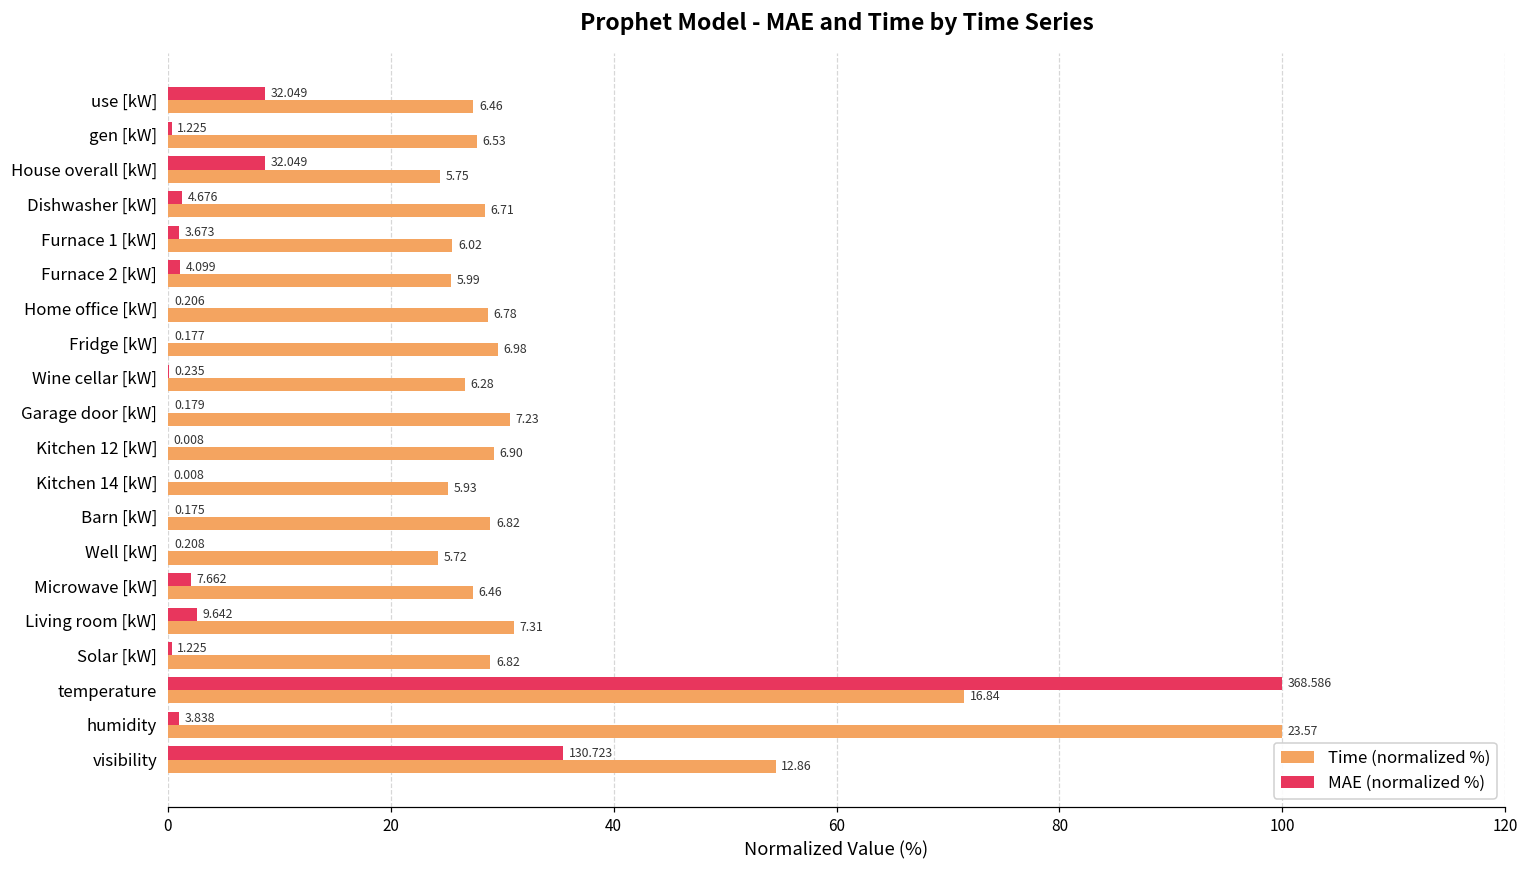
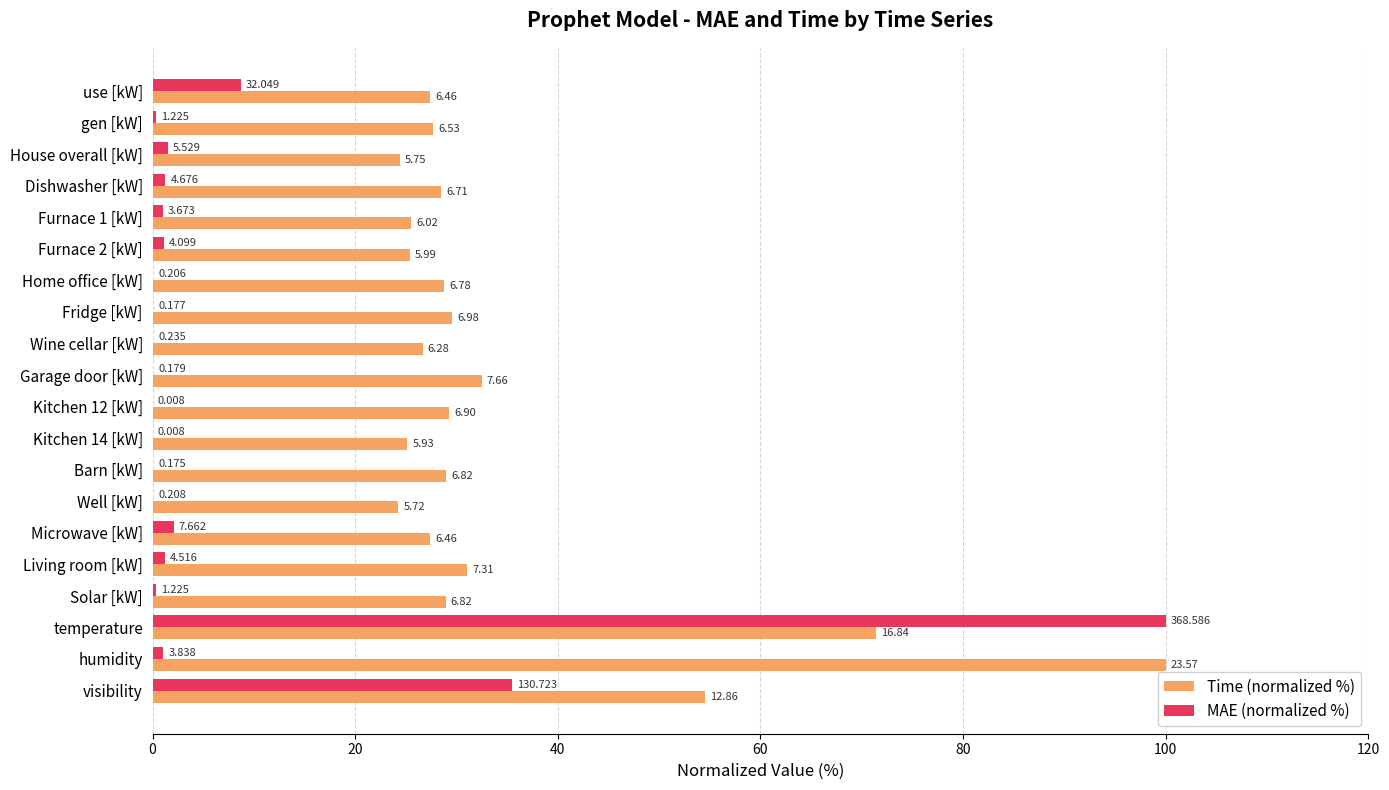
MAE (normalized %), House overall [kW]: 32.049 -> 5.529
Time (normalized %), Garage door [kW]: 7.23 -> 7.66
MAE (normalized %), Living room [kW]: 9.642 -> 4.516
